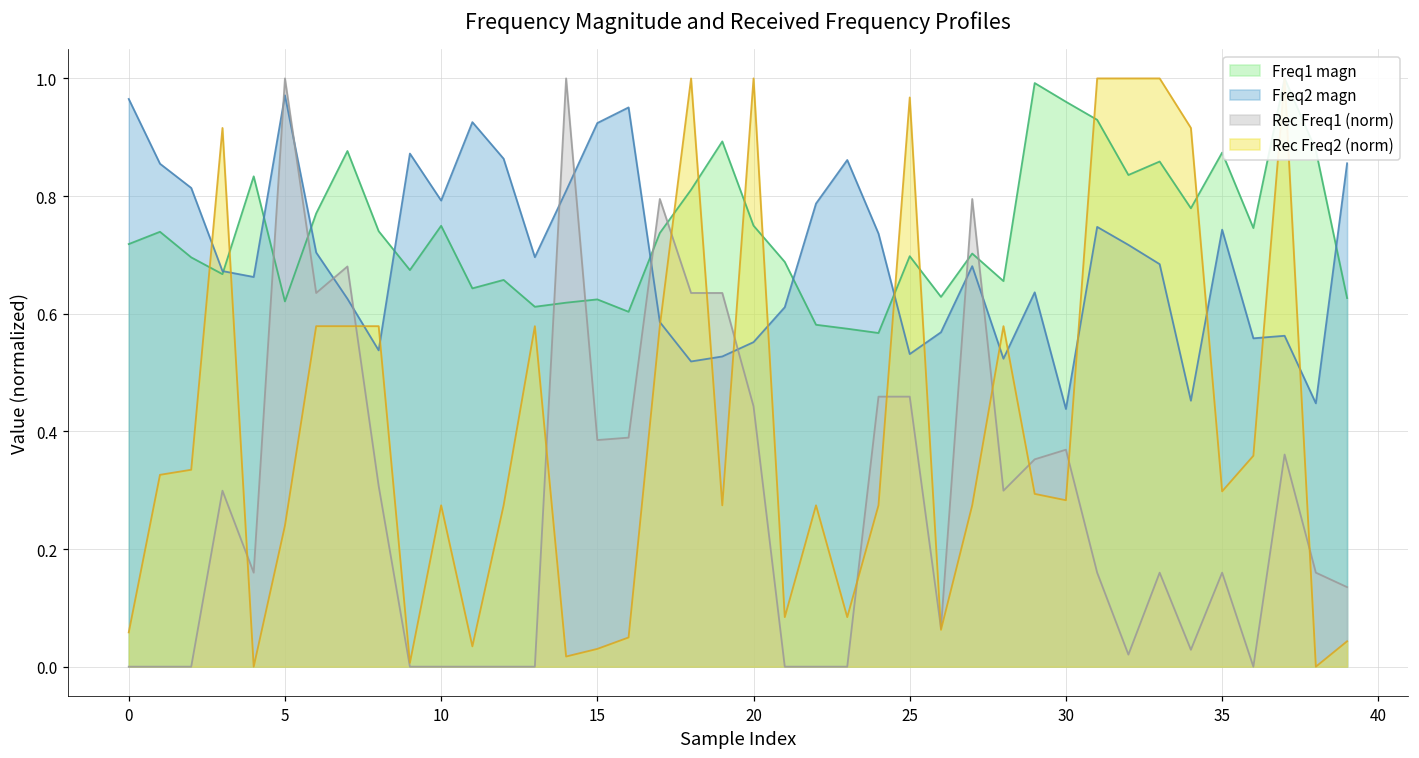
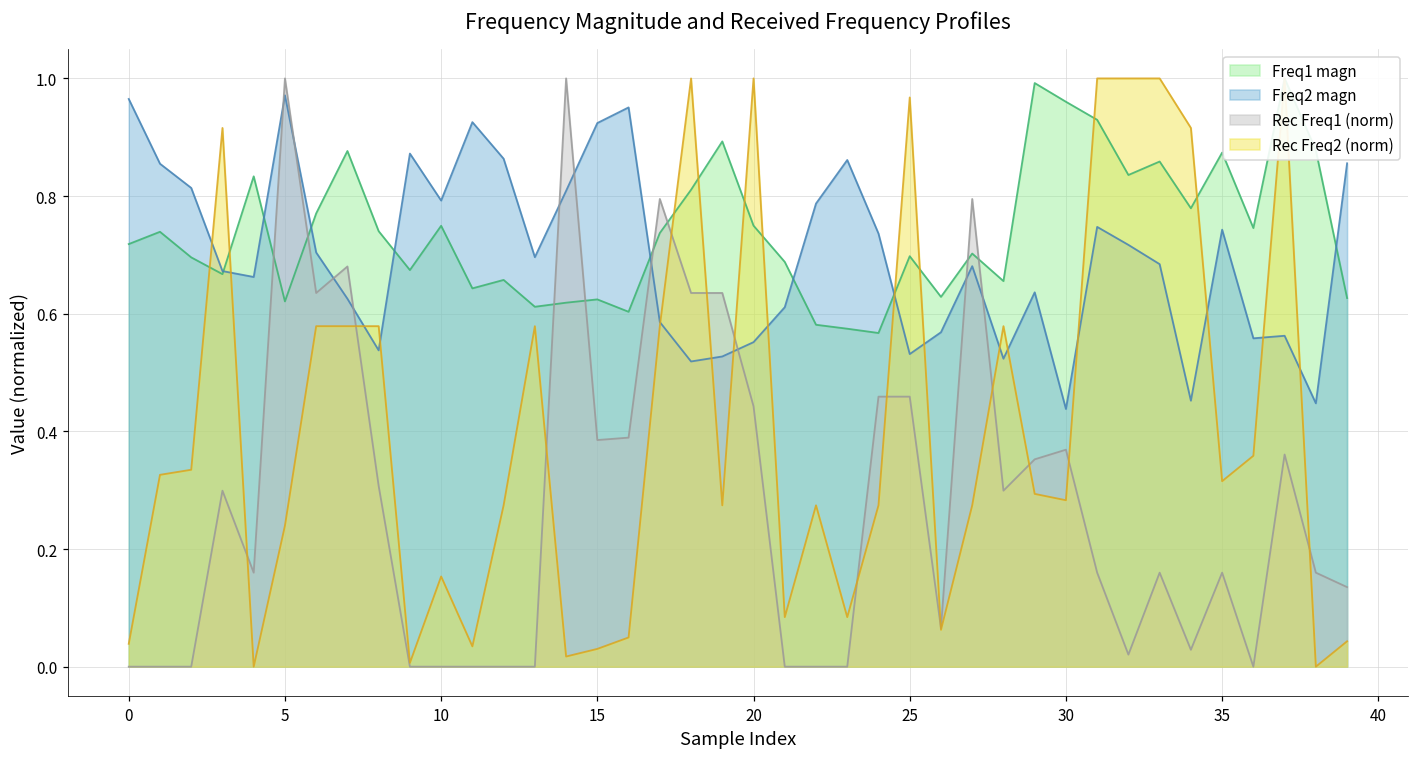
Rec Freq2 (norm), 0: 0.06 -> 0.04
Rec Freq2 (norm), 10: 0.27 -> 0.15
Rec Freq2 (norm), 35: 0.30 -> 0.32
